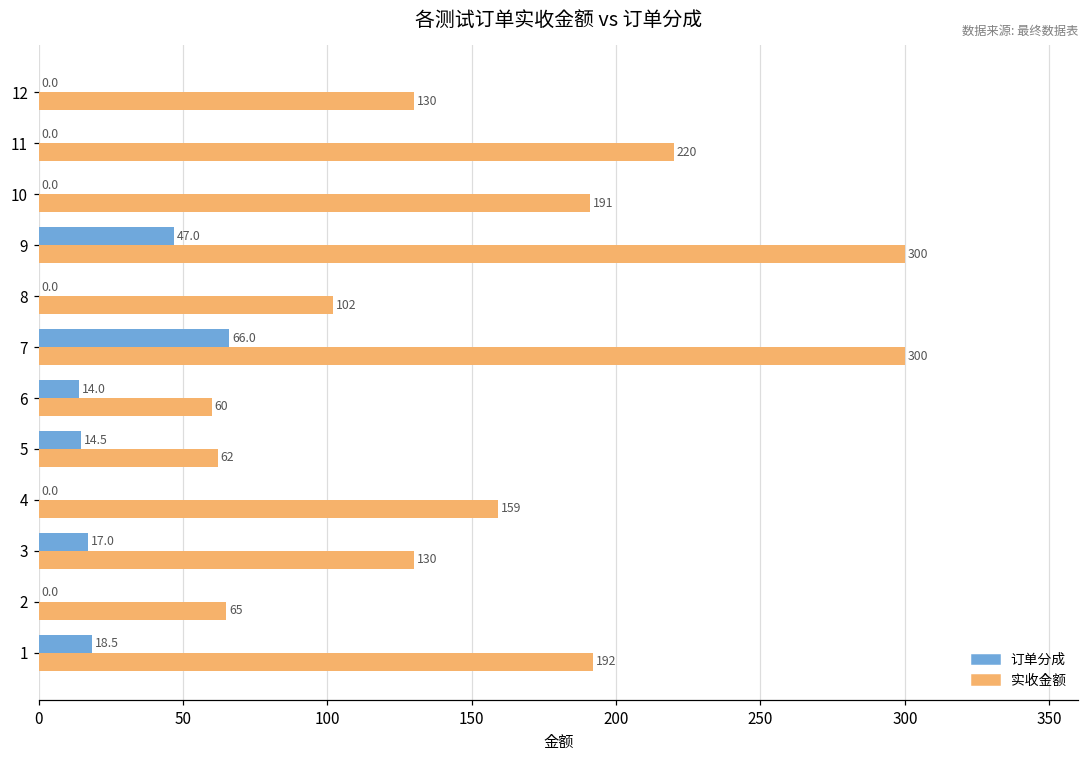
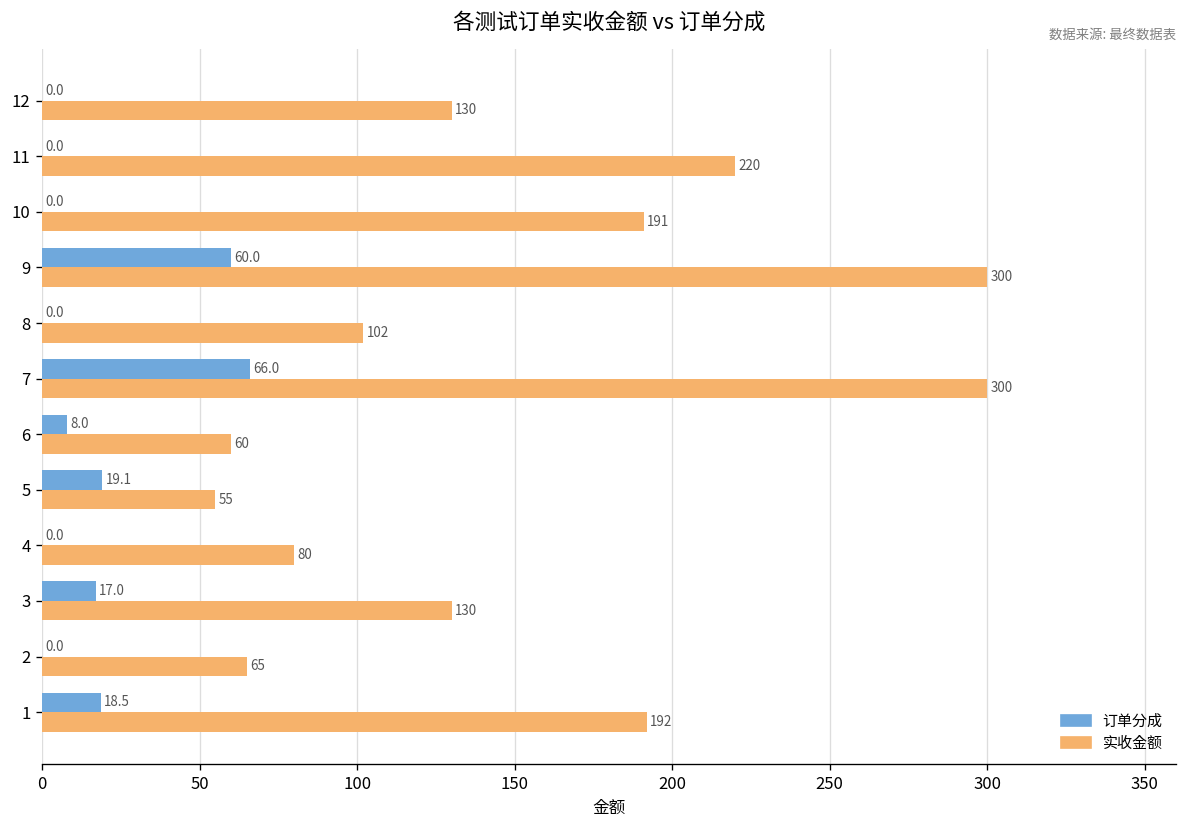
订单分成, 9: 47.0 -> 60.0
订单分成, 6: 14.0 -> 8.0
订单分成, 5: 14.5 -> 19.1
实收金额, 5: 62 -> 55
实收金额, 4: 159 -> 80
